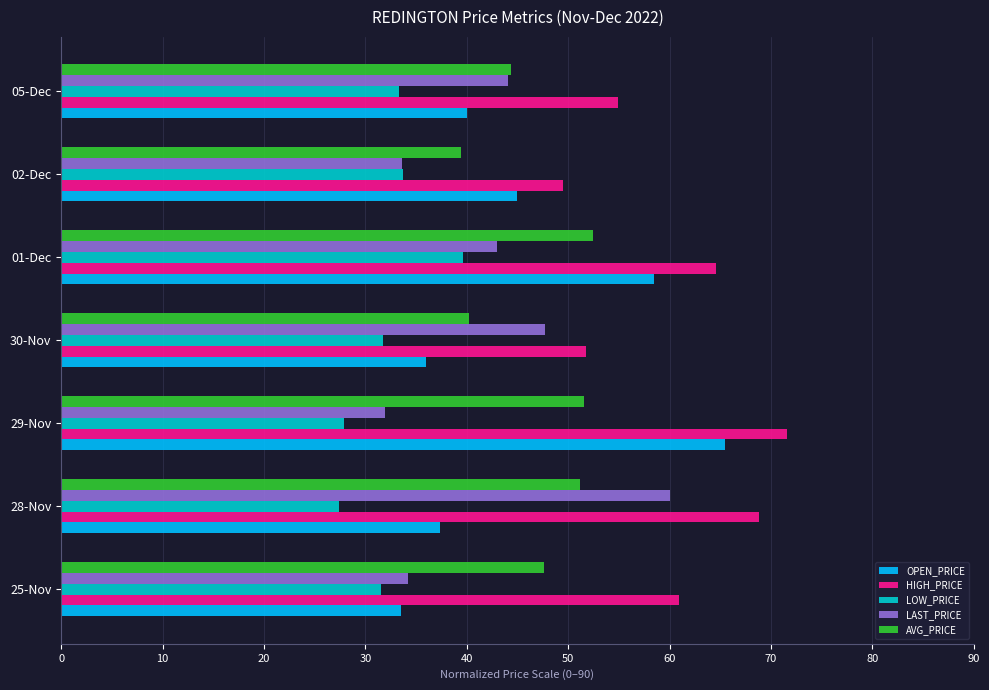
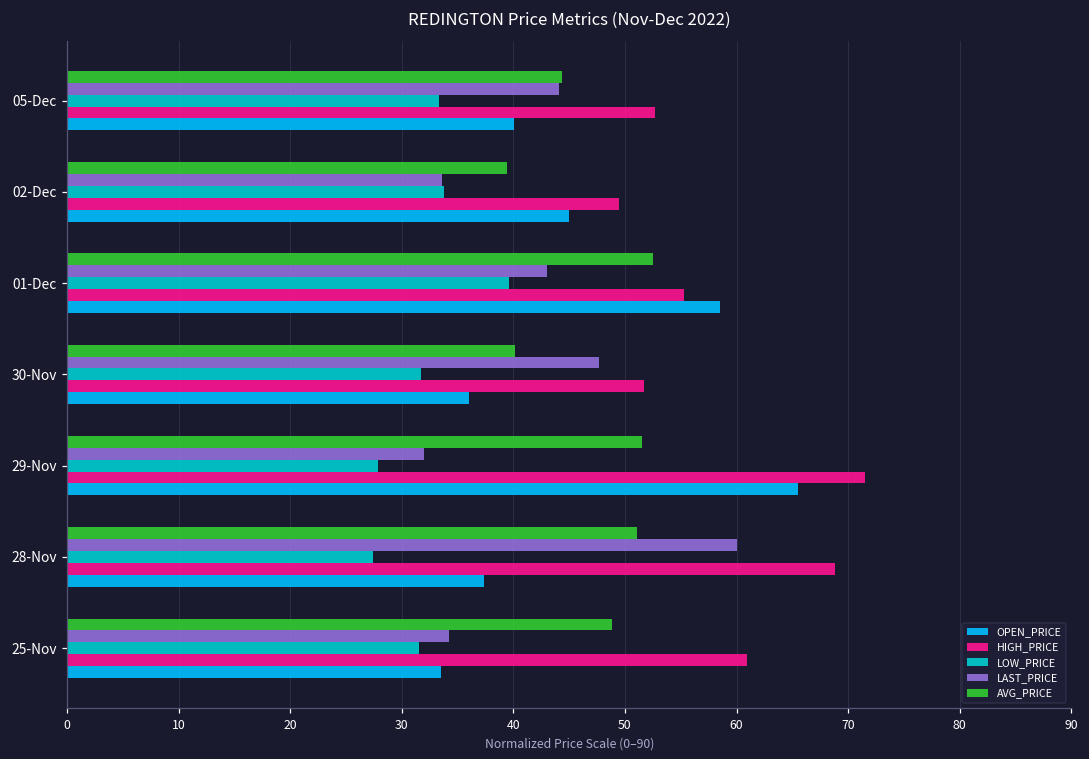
HIGH_PRICE, 05-Dec: 54.9 -> 52.6
HIGH_PRICE, 01-Dec: 64.6 -> 55.3
AVG_PRICE, 25-Nov: 47.6 -> 48.8
